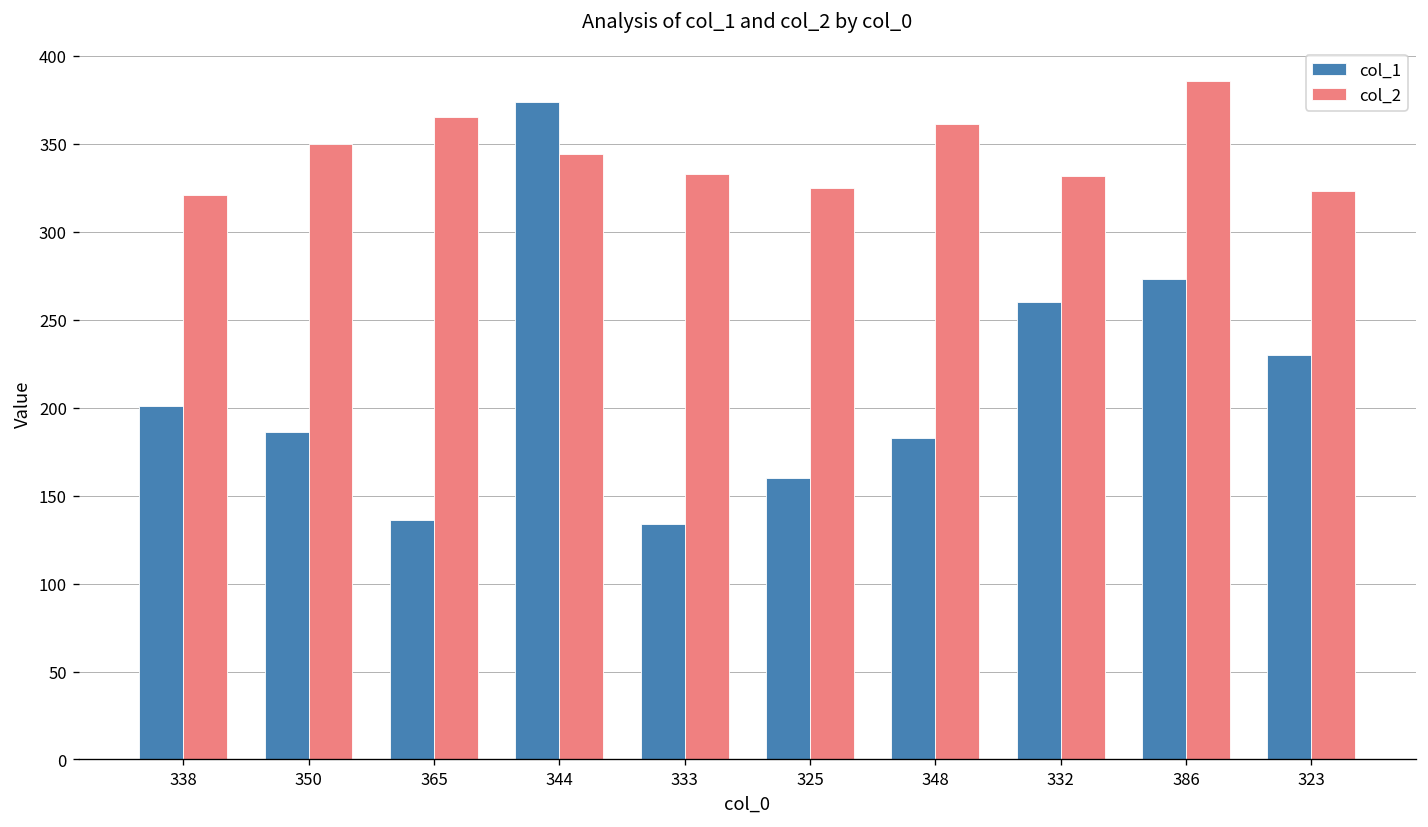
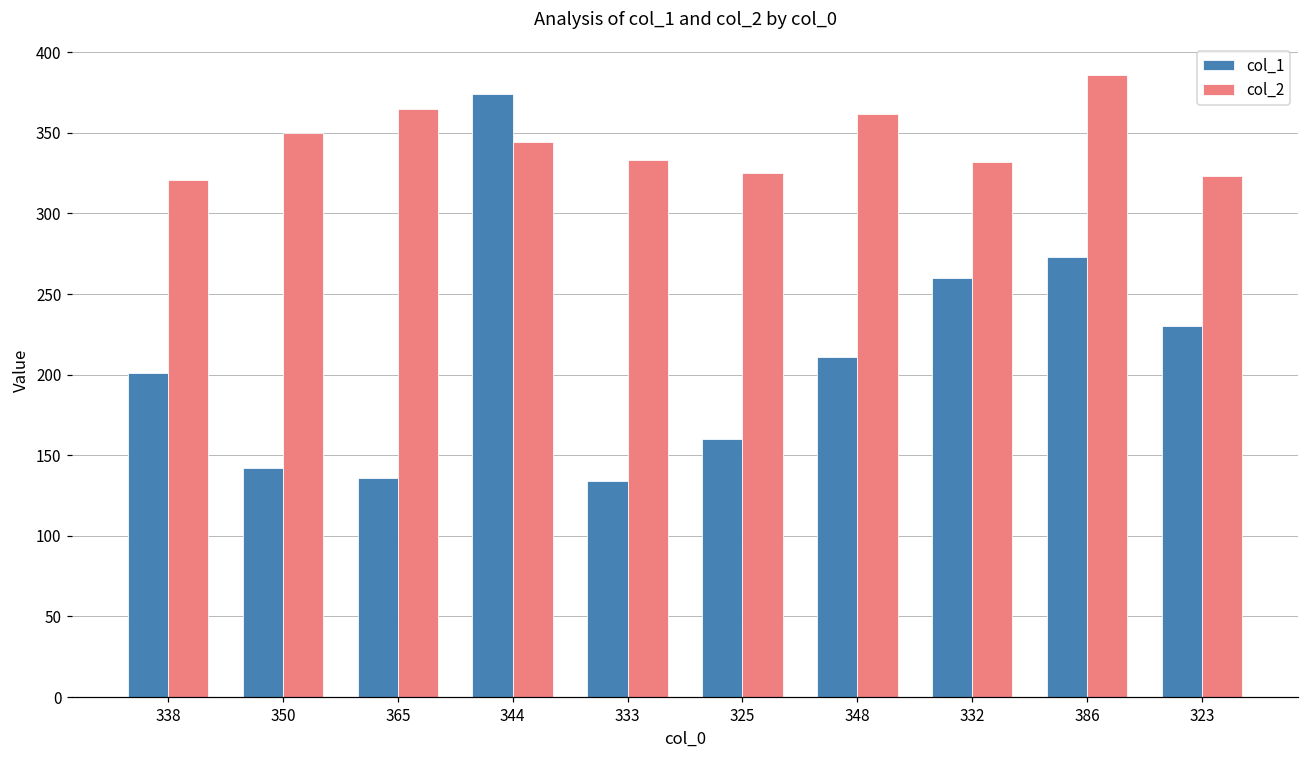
col_1, 350: 186 -> 142
col_1, 348: 183 -> 211
